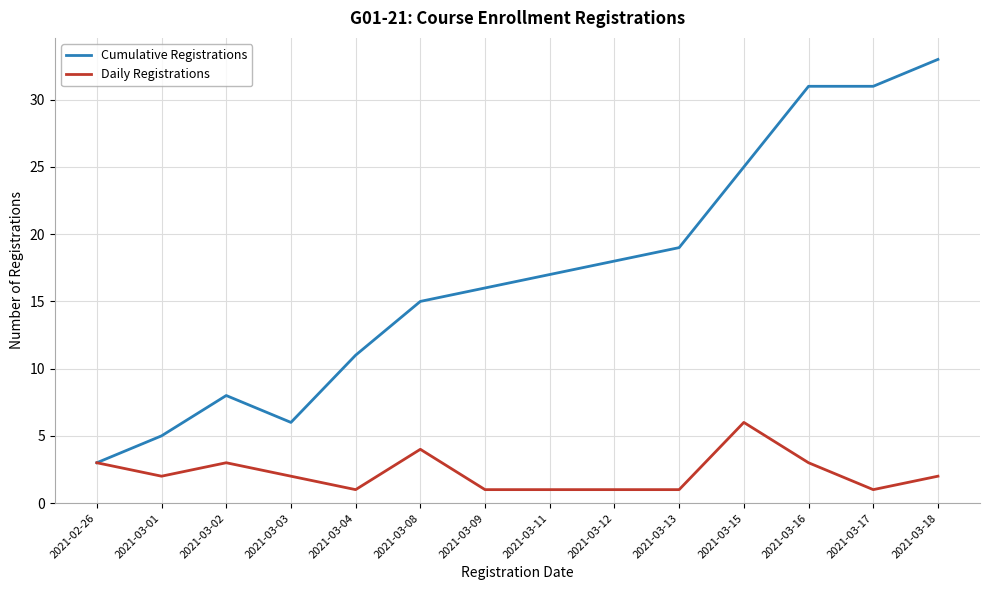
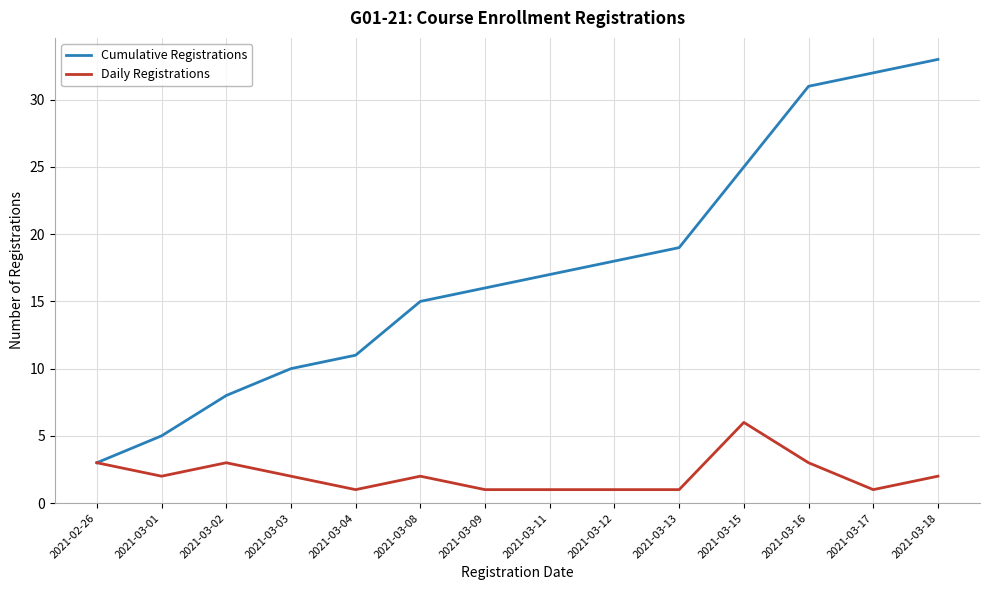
Cumulative Registrations, 2021-03-03: 6 -> 10
Daily Registrations, 2021-03-08: 4 -> 2
Cumulative Registrations, 2021-03-17: 31 -> 32
